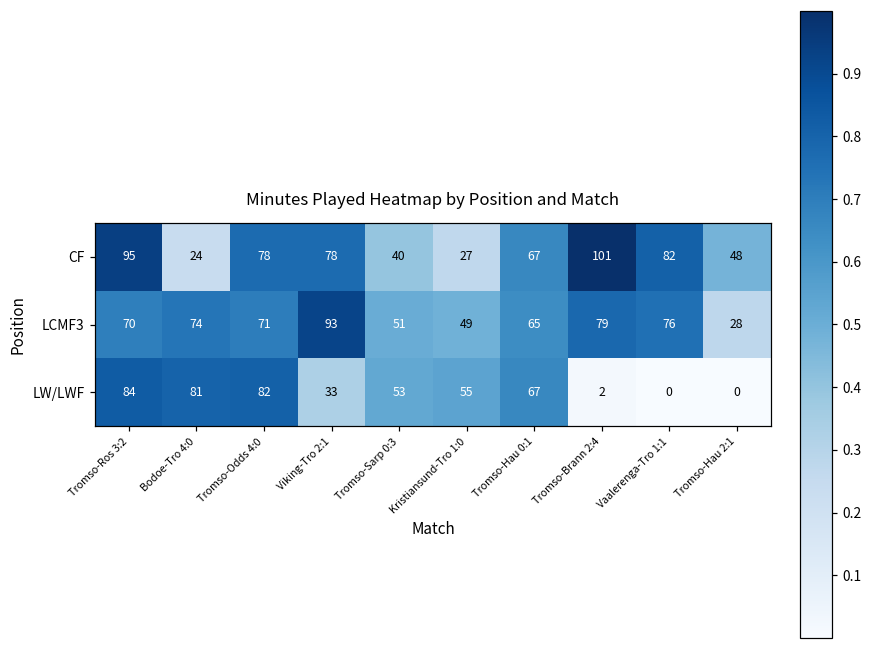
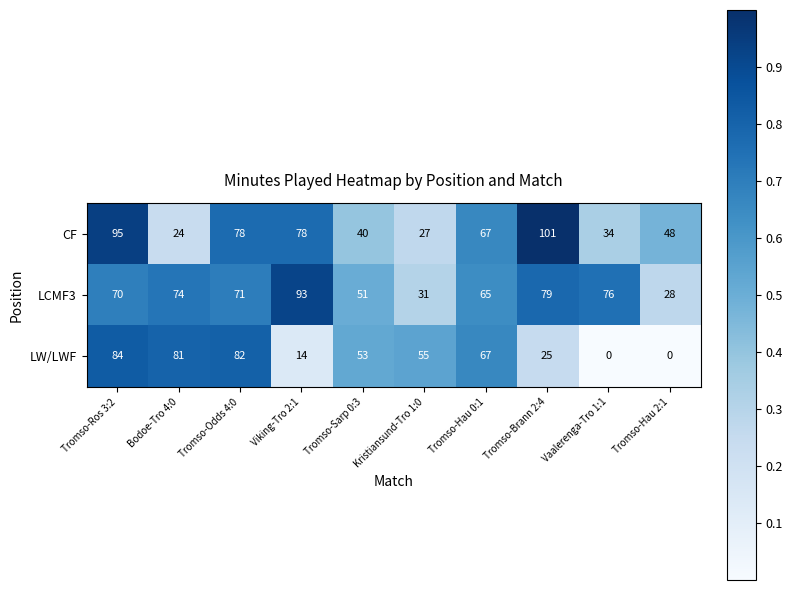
CF, Vaalerenga-Tro 1:1: 82 -> 34
LCMF3, Kristiansund-Tro 1:0: 49 -> 31
LW/LWF, Viking-Tro 2:1: 33 -> 14
LW/LWF, Tromso-Brann 2:4: 2 -> 25
